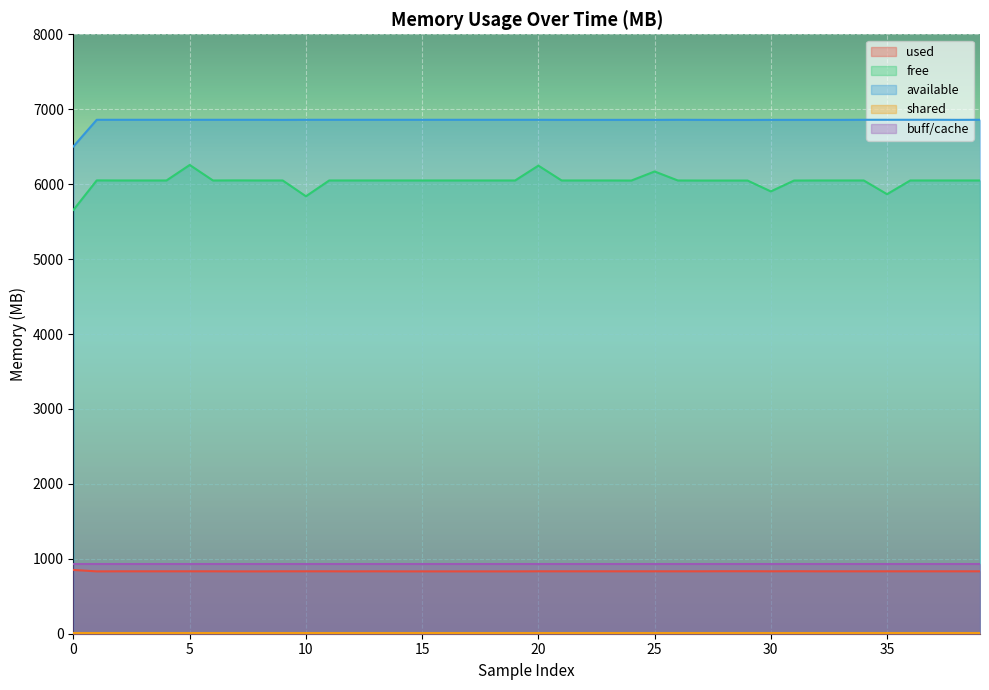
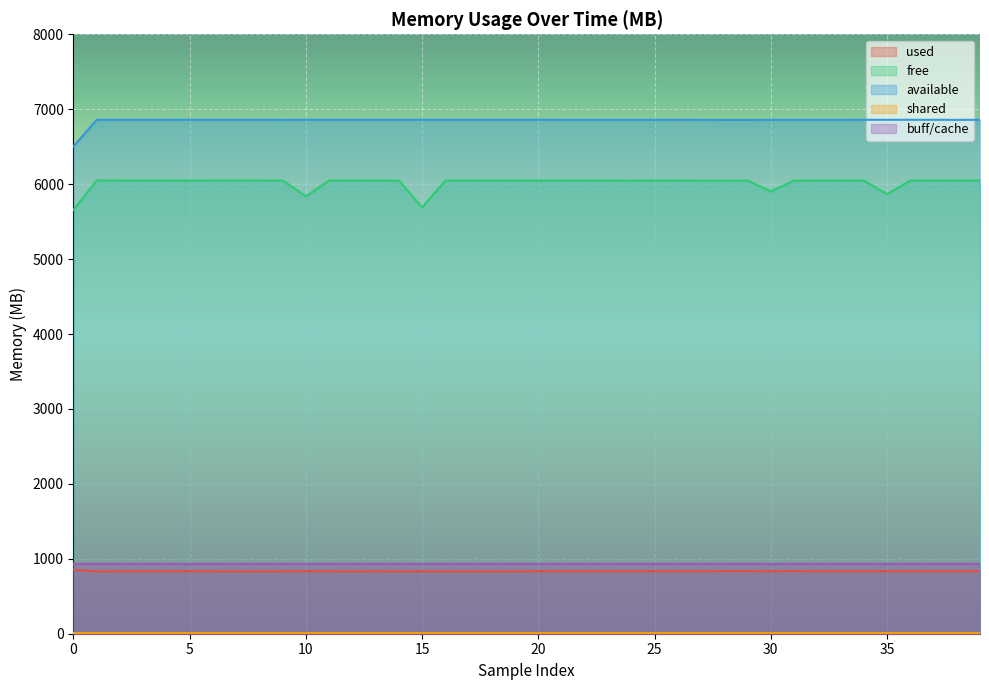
free, 5: 6300 -> 6000
free, 15: 6000 -> 5700
free, 20: 6200 -> 6000
free, 25: 6200 -> 6000
